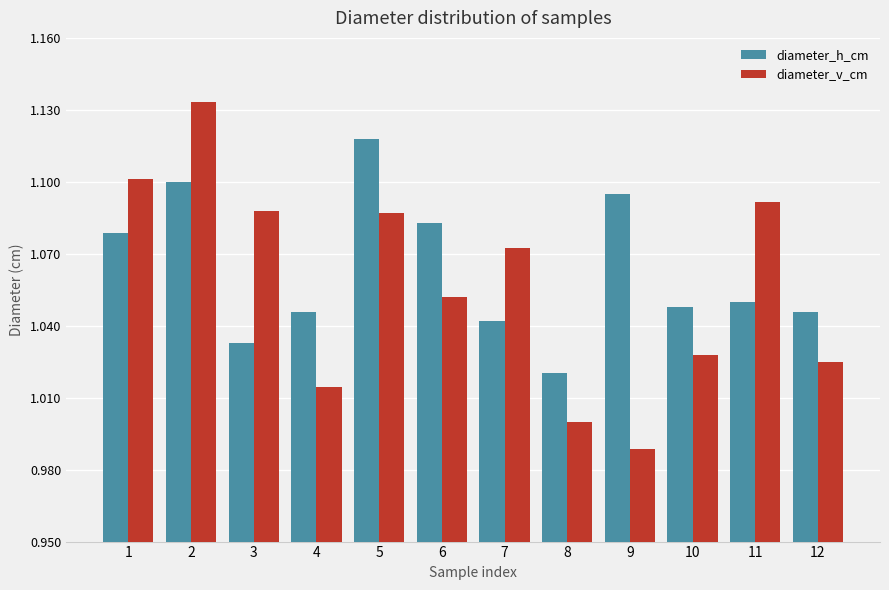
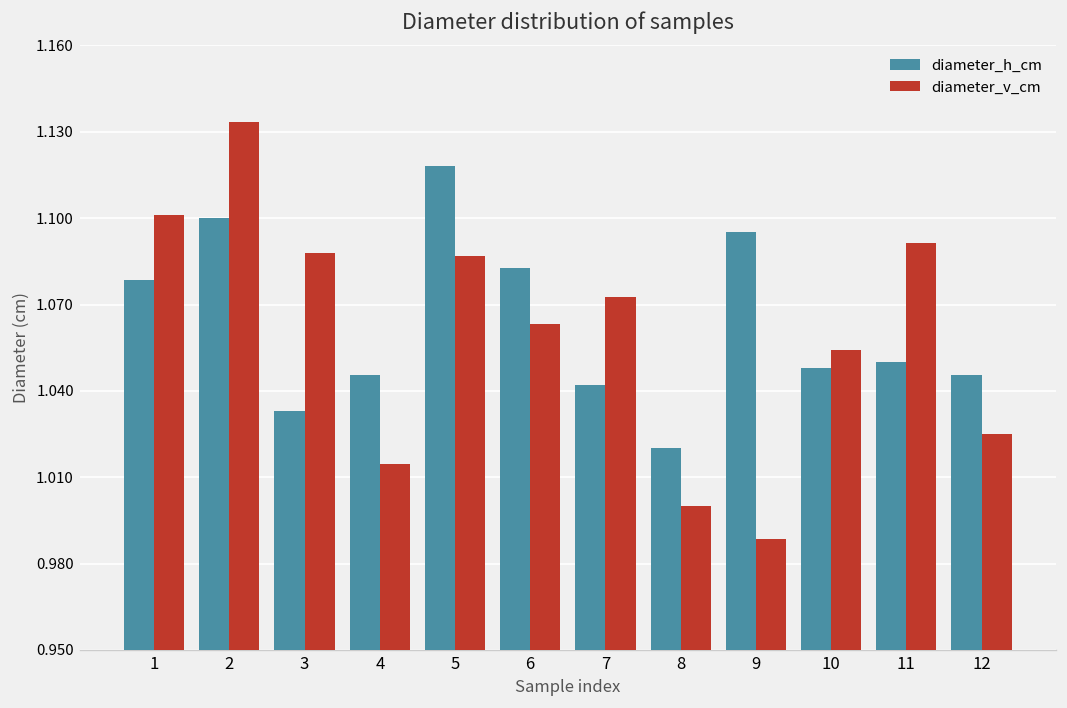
diameter_v_cm, 6: 1.052 -> 1.063
diameter_v_cm, 10: 1.028 -> 1.054
